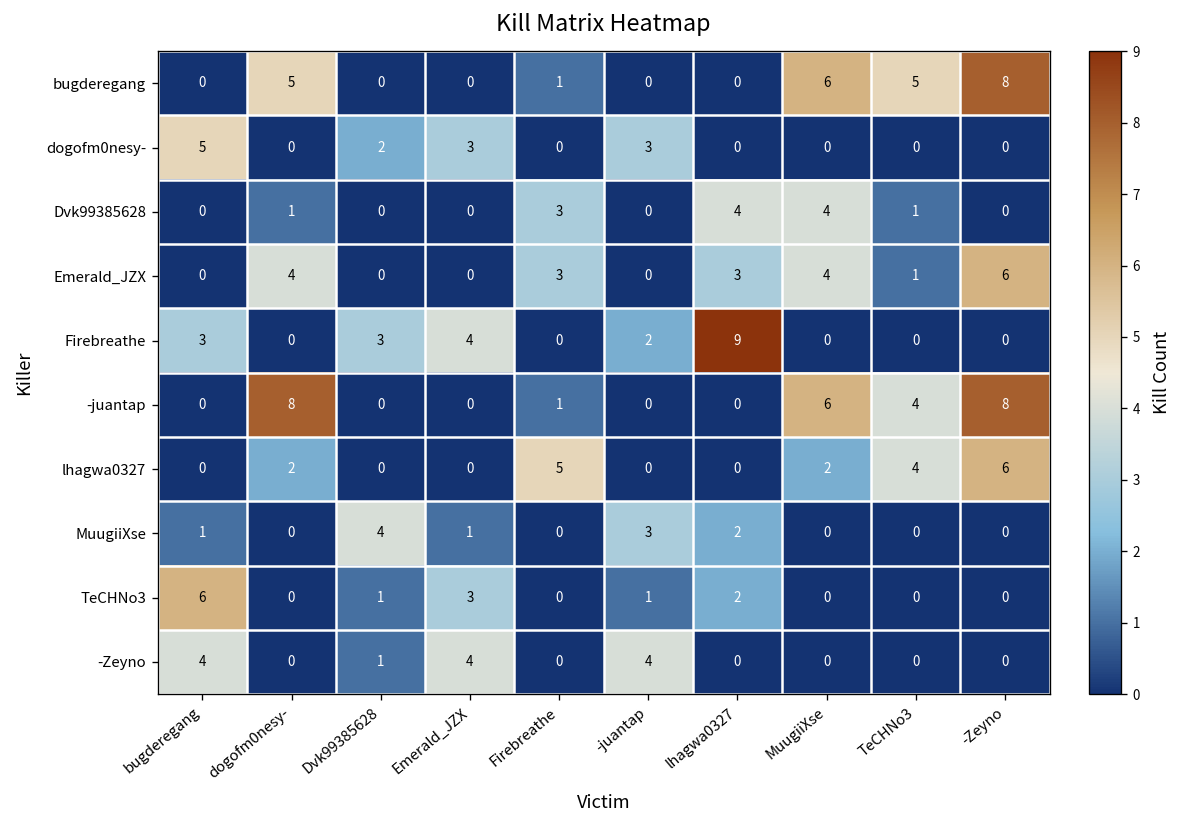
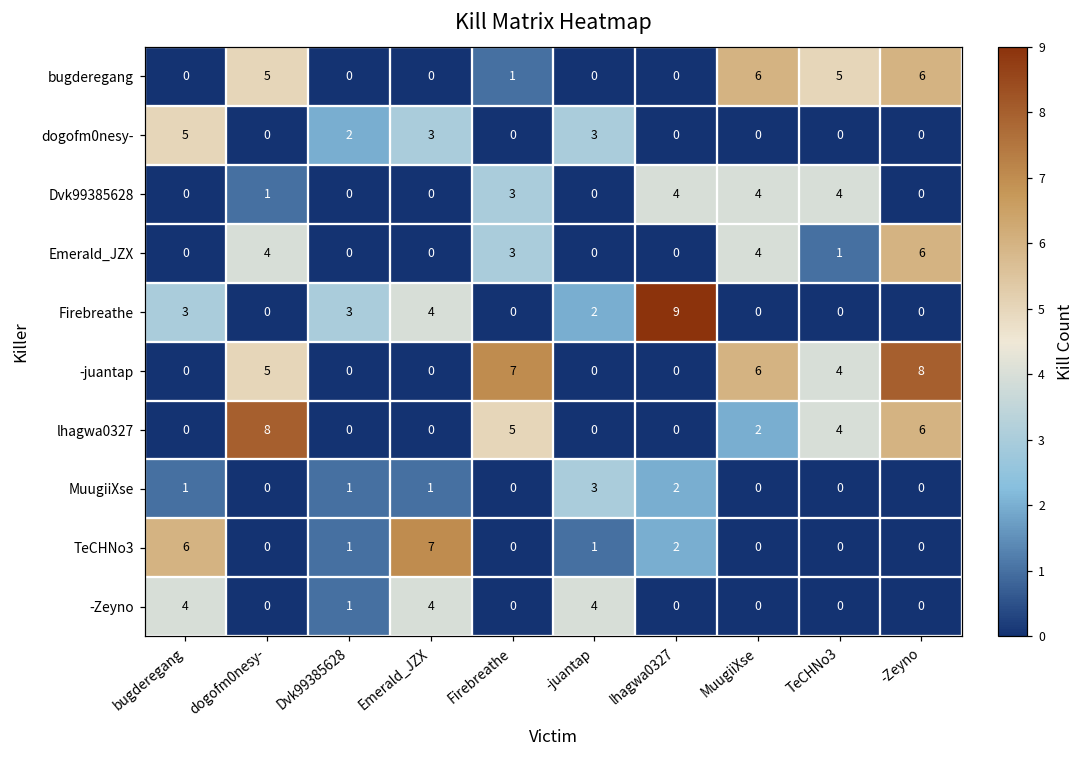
bugderegang, -Zeyno: 8 -> 6
Dvk99385628, TeCHNo3: 1 -> 4
Emerald_JZX, lhagwa0327: 3 -> 0
-juantap, dogofm0nesy-: 8 -> 5
-juantap, Firebreathe: 1 -> 7
lhagwa0327, dogofm0nesy-: 2 -> 8
MuugiiXse, Dvk99385628: 4 -> 1
TeCHNo3, Emerald_JZX: 3 -> 7
